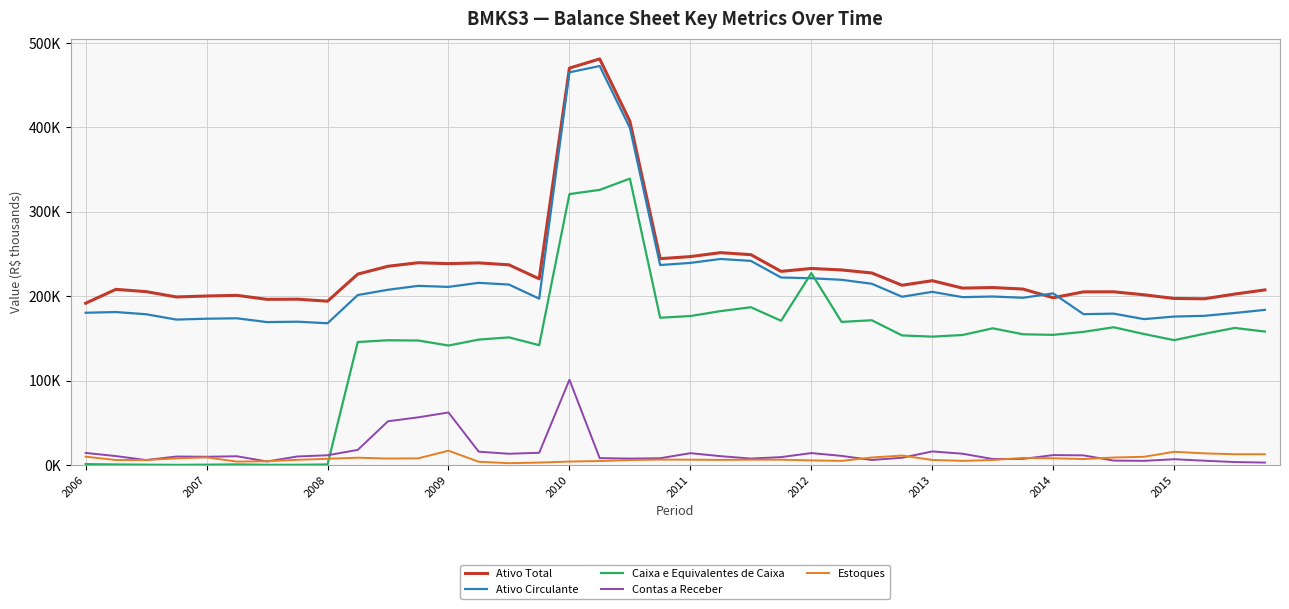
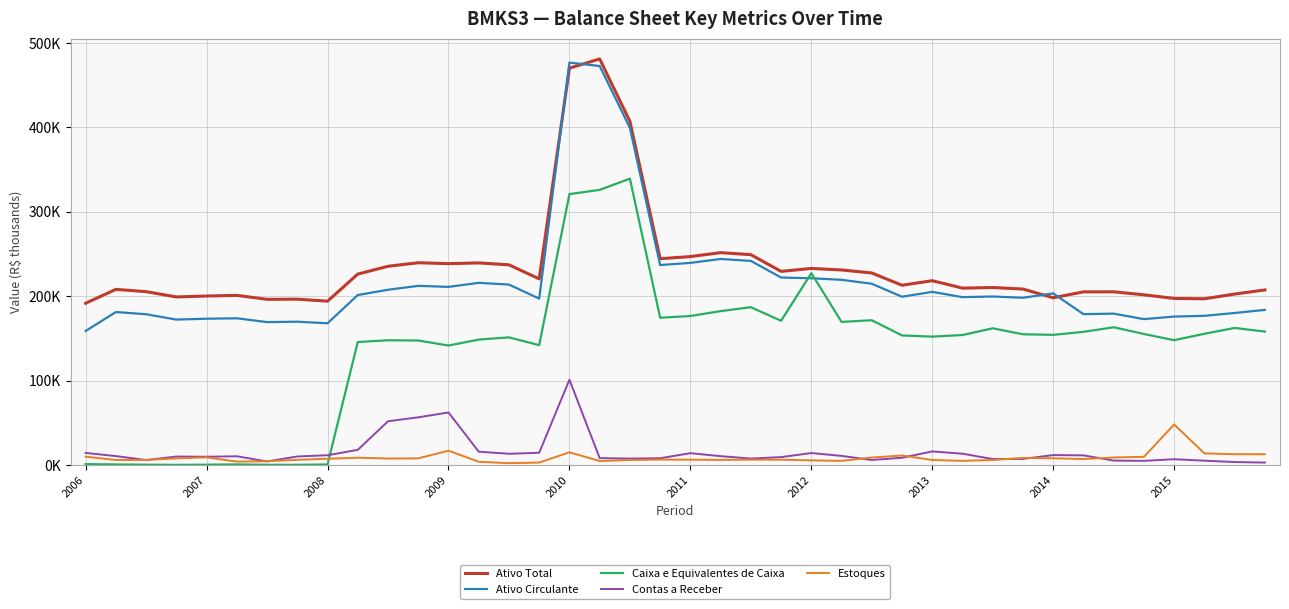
Ativo Circulante, 2006: 180000 -> 160000
Ativo Circulante, 2010: 470000 -> 480000
Estoques, 2010: 0 -> 20000
Estoques, 2015: 20000 -> 50000
